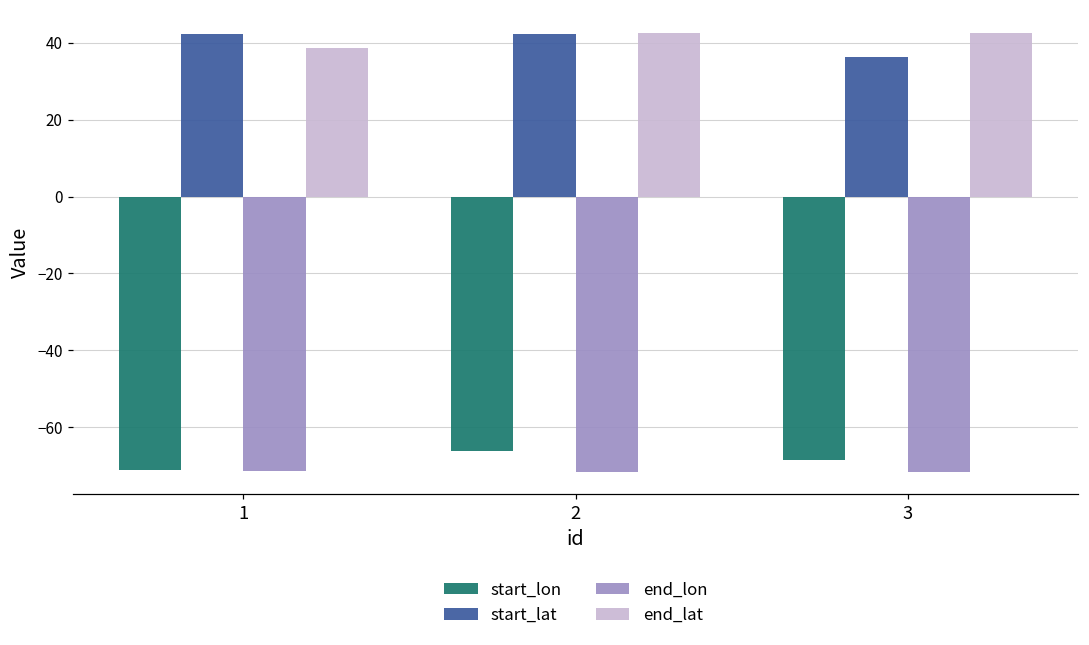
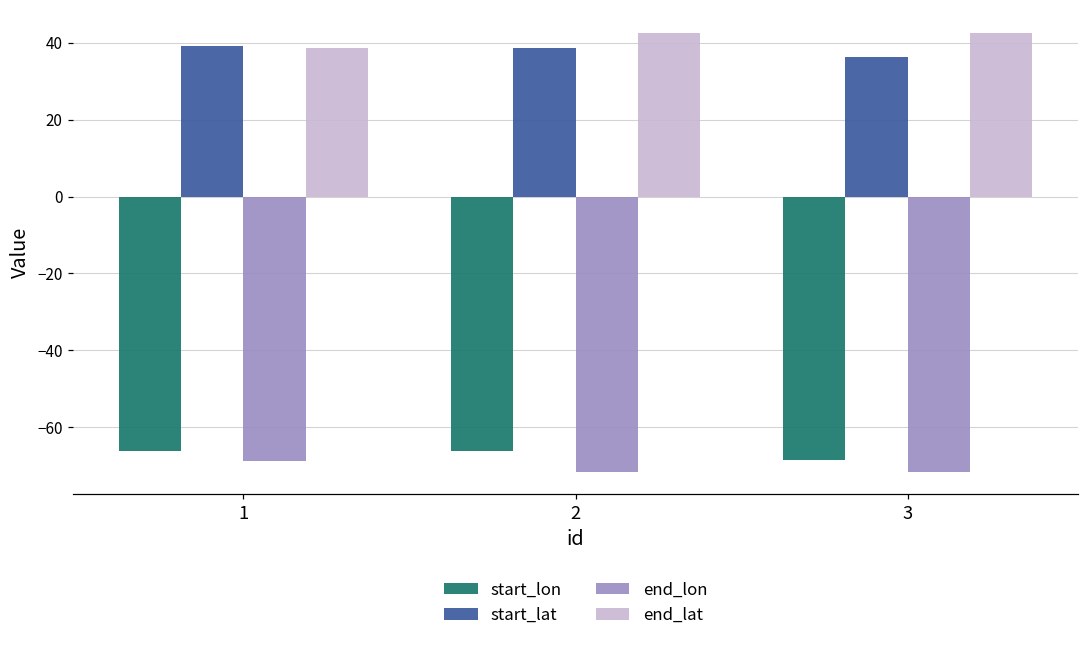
start_lon, 1: -71 -> -66
start_lat, 1: 42 -> 39
end_lon, 1: -71 -> -69
start_lat, 2: 42 -> 39
